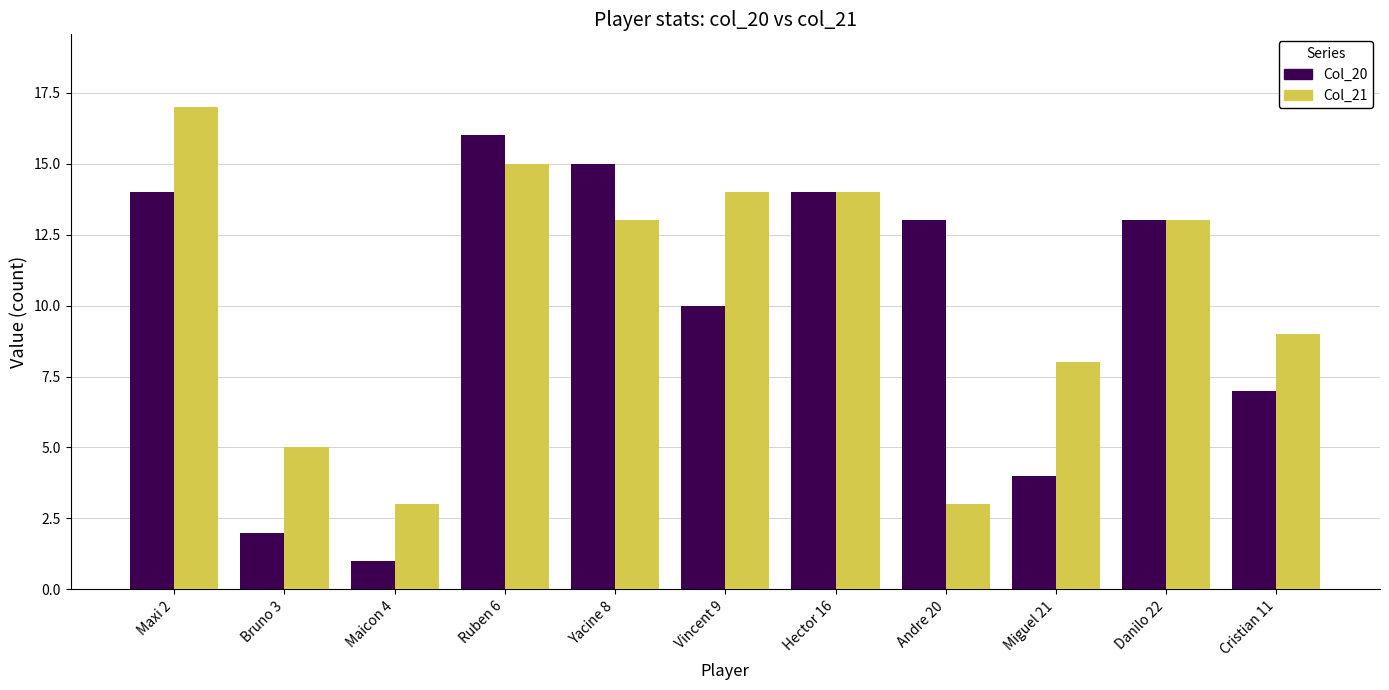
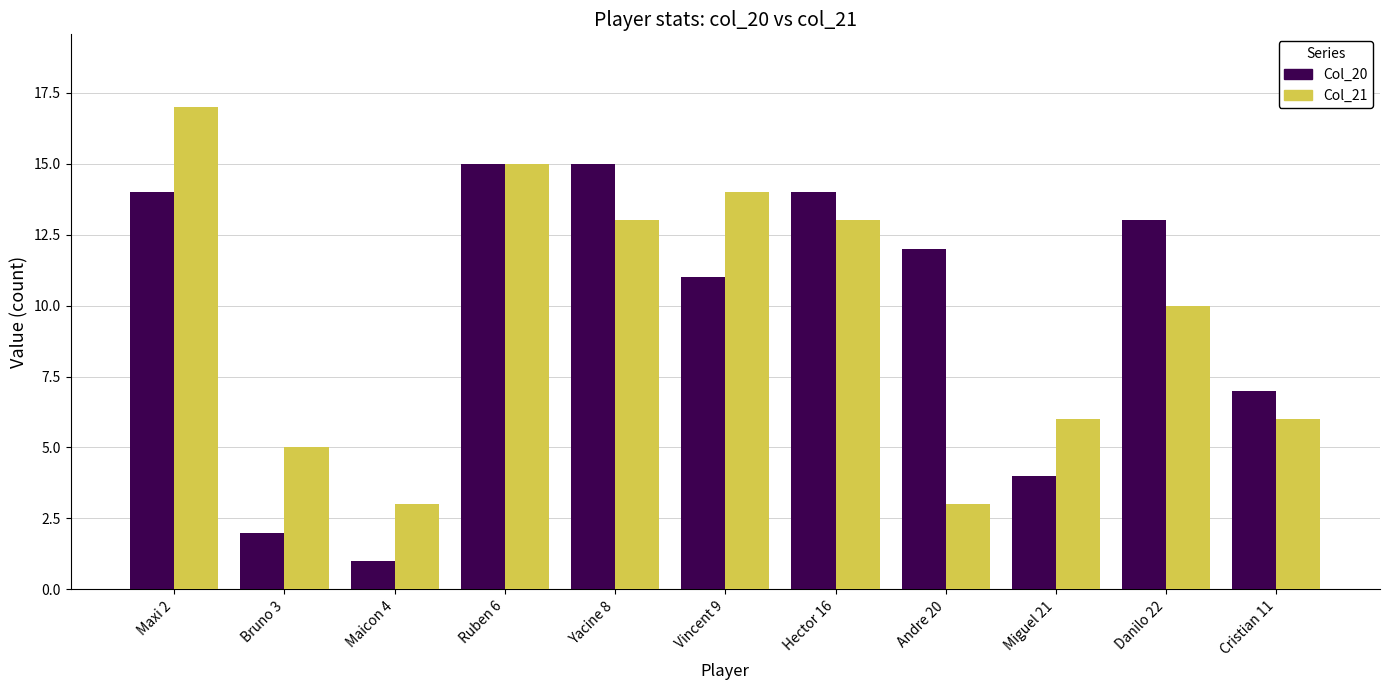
Col_20, Ruben 6: 16 -> 15
Col_20, Vincent 9: 10 -> 11
Col_21, Hector 16: 14 -> 13
Col_20, Andre 20: 13 -> 12
Col_21, Miguel 21: 8 -> 6
Col_21, Danilo 22: 13 -> 10
Col_21, Cristian 11: 9 -> 6
